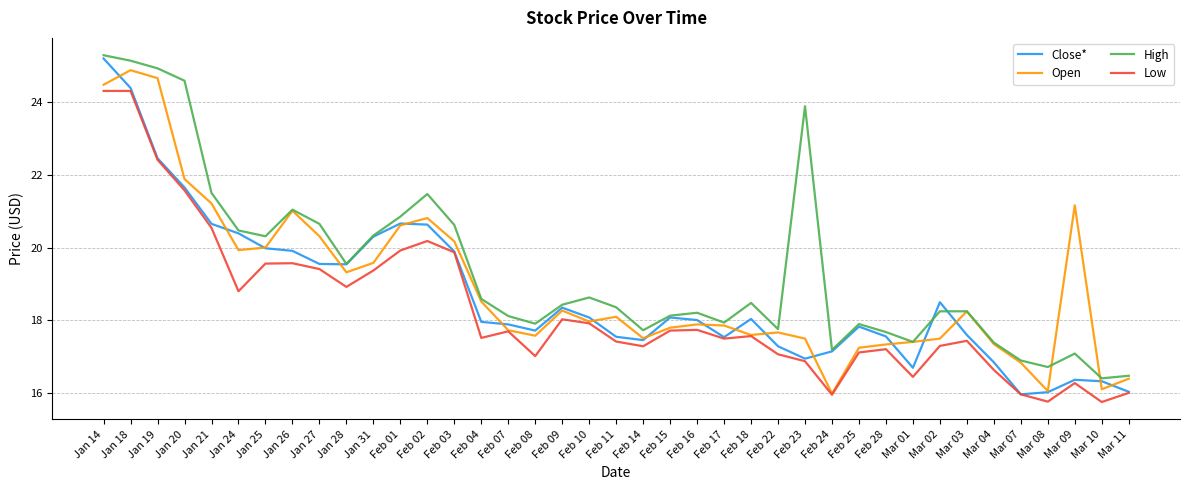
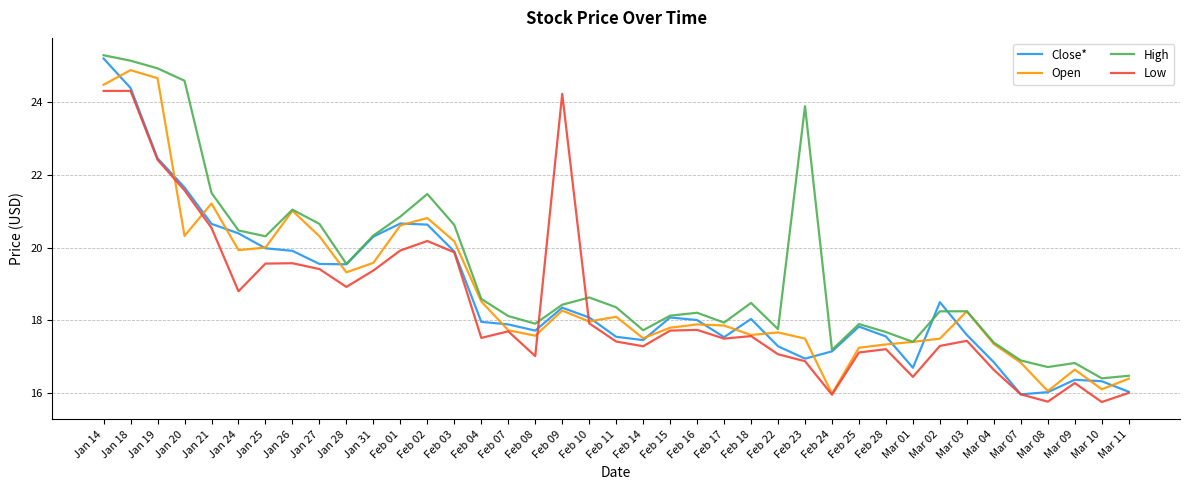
Open, Jan 20: 21.9 -> 20.3
Low, Feb 09: 18.0 -> 24.2
Open, Mar 09: 21.2 -> 16.7
High, Mar 09: 17.1 -> 16.8
